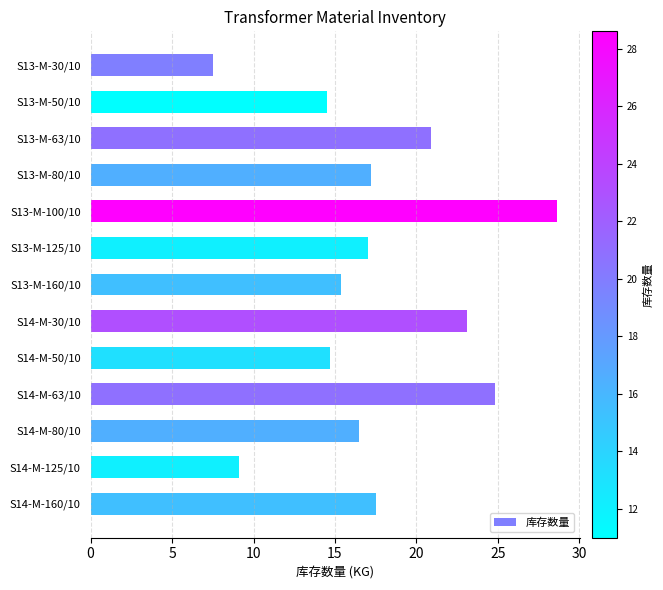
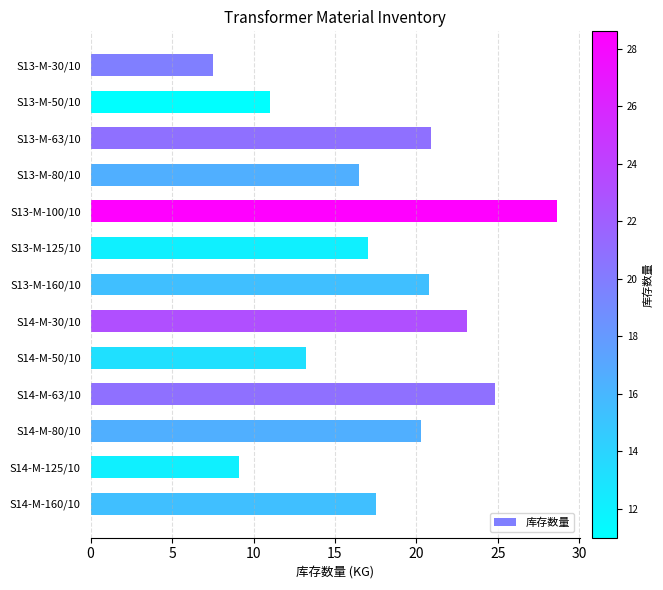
S13-M-50/10: 14.5 -> 11.0
S13-M-80/10: 17.2 -> 16.5
S13-M-160/10: 15.4 -> 20.8
S14-M-50/10: 14.7 -> 13.2
S14-M-80/10: 16.5 -> 20.3
